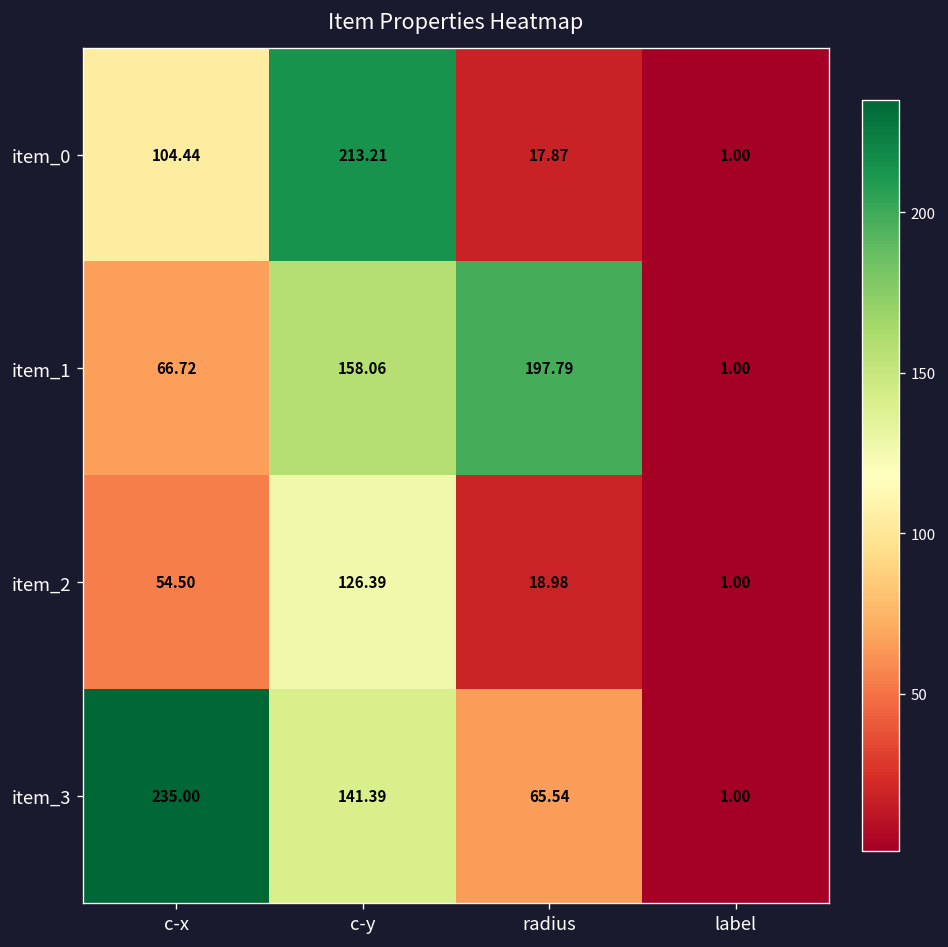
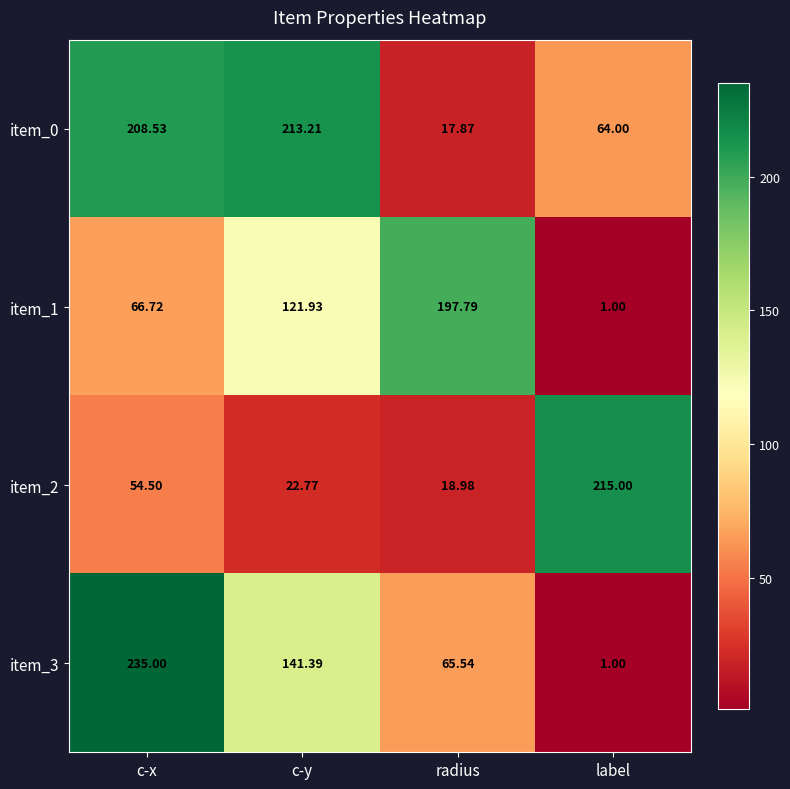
item_0, c-x: 104.44 -> 208.53
item_0, label: 1.00 -> 64.00
item_1, c-y: 158.06 -> 121.93
item_2, c-y: 126.39 -> 22.77
item_2, label: 1.00 -> 215.00
